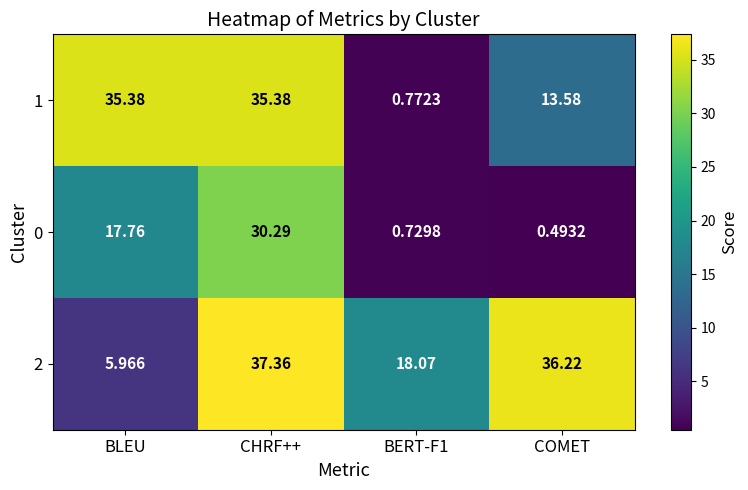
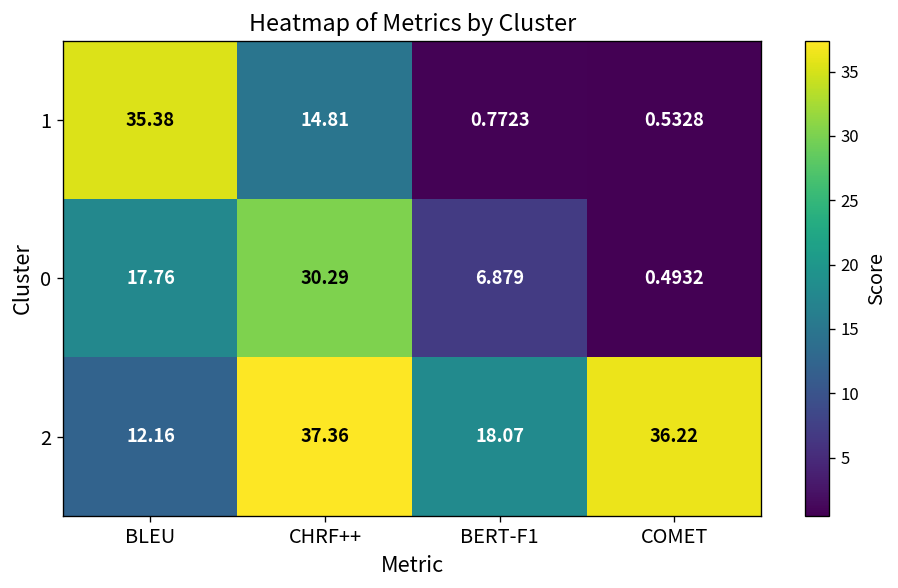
1, CHRF++: 35.38 -> 14.81
1, COMET: 13.58 -> 0.5328
0, BERT-F1: 0.7298 -> 6.879
2, BLEU: 5.966 -> 12.16
